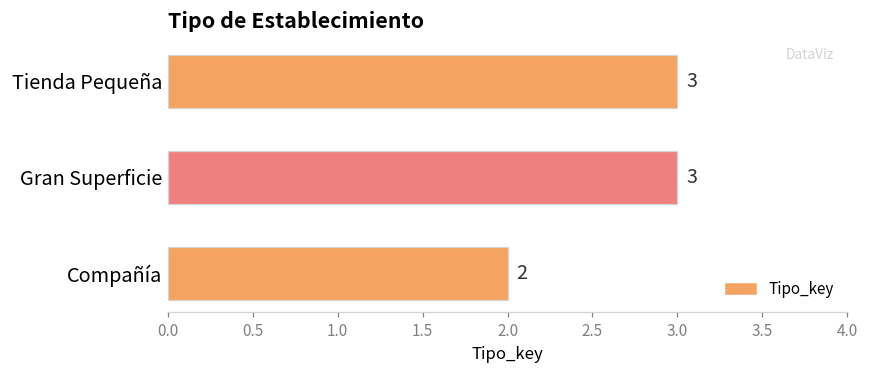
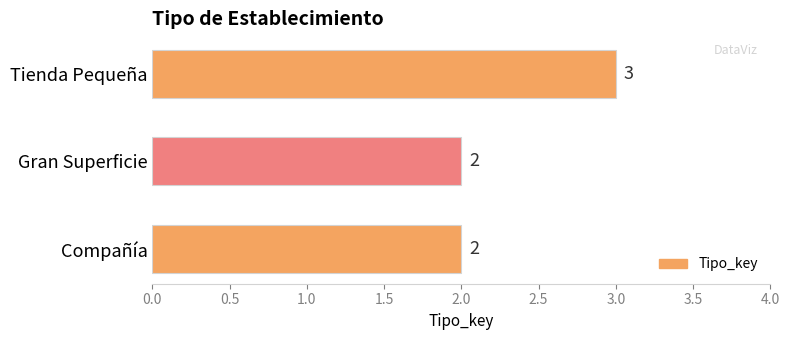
Gran Superficie: 3 -> 2
